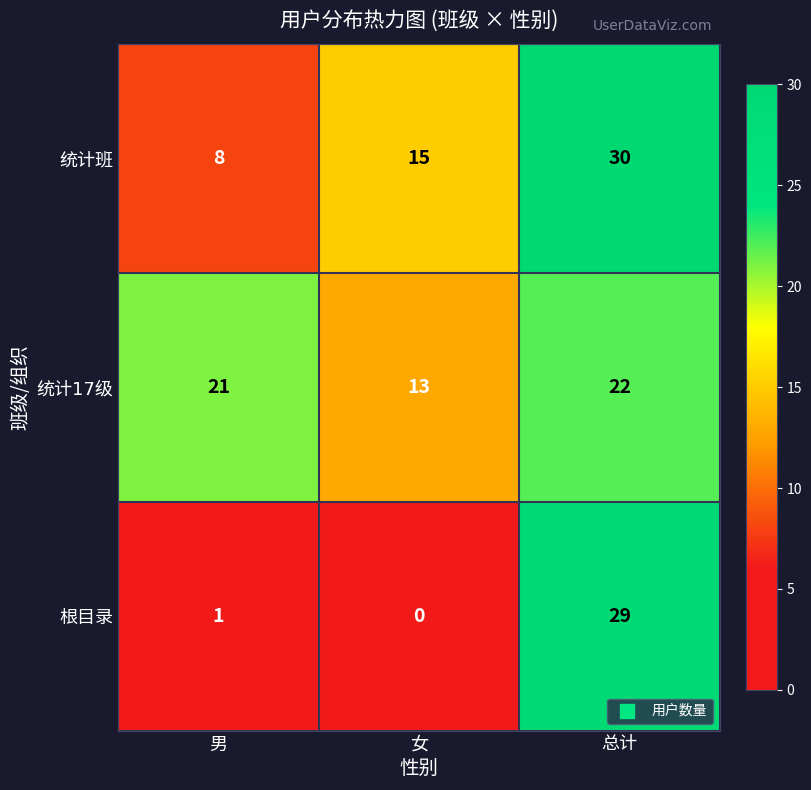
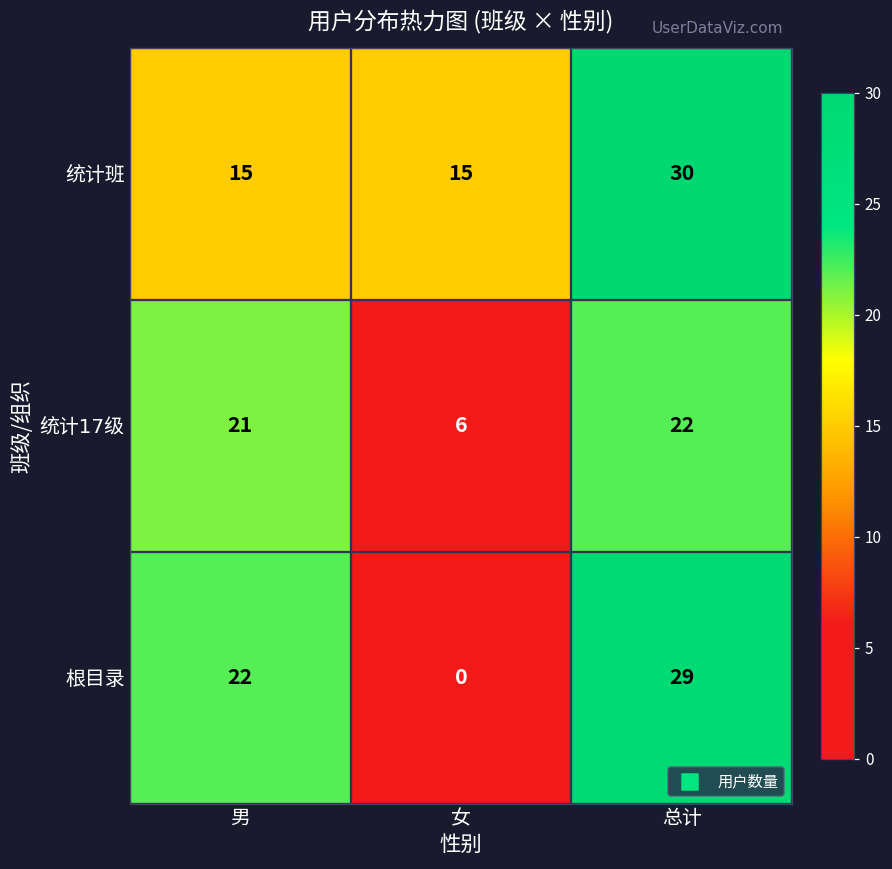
统计班, 男: 8 -> 15
统计17级, 女: 13 -> 6
根目录, 男: 1 -> 22
